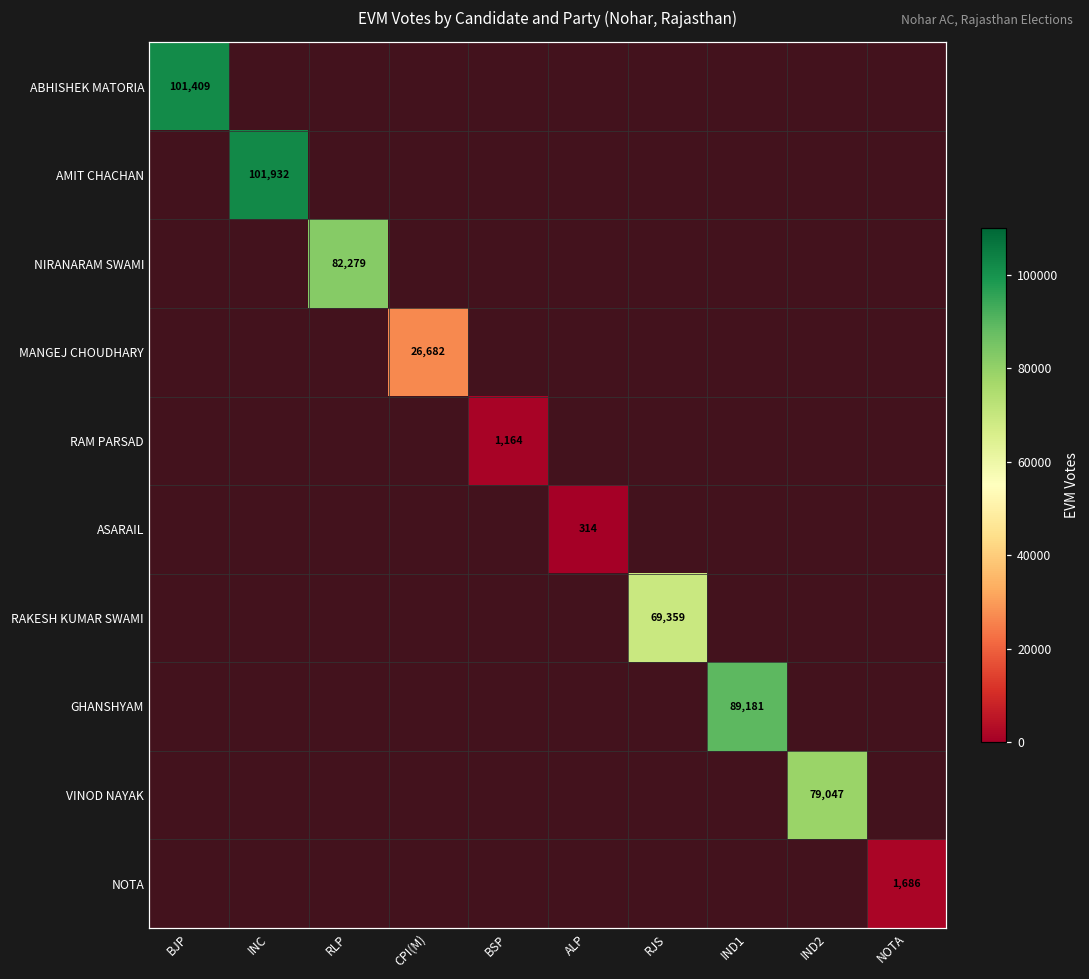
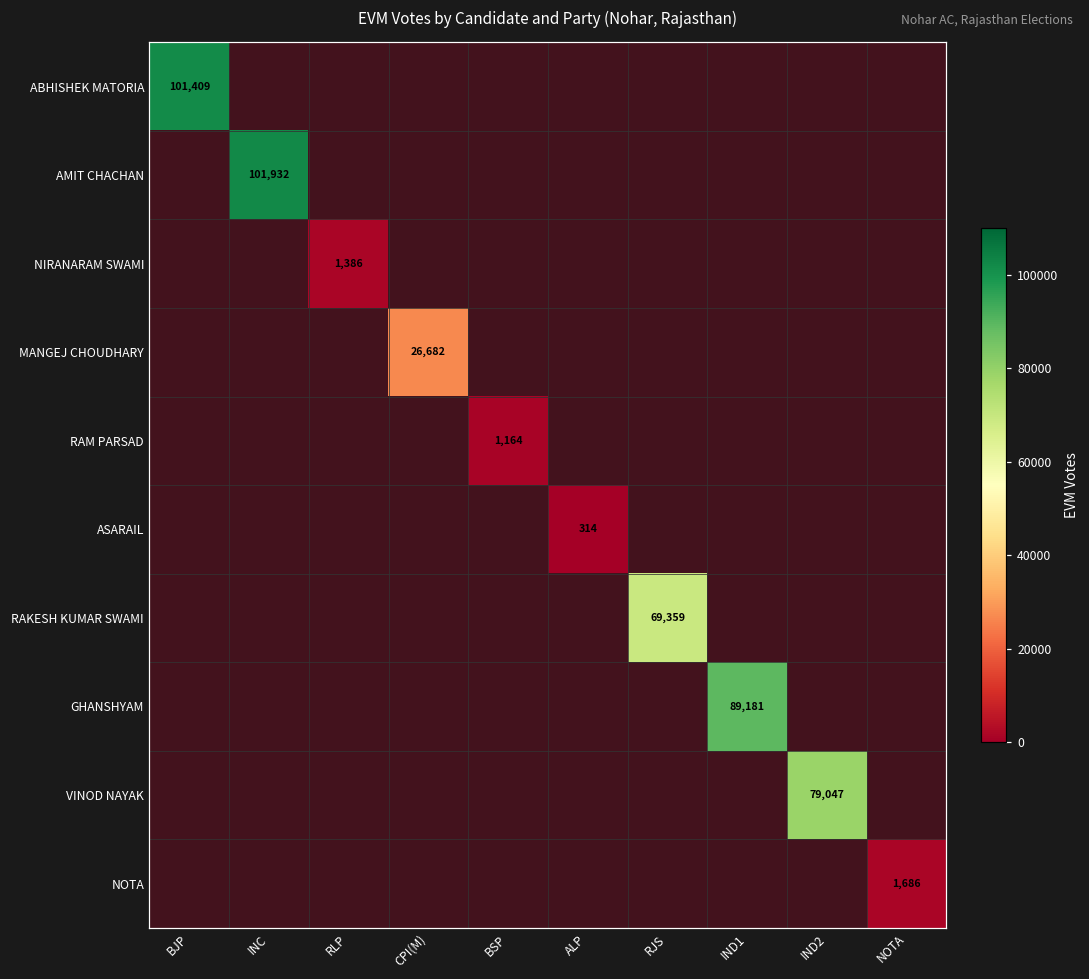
NIRANARAM SWAMI, RLP: 82,279 -> 1,386
